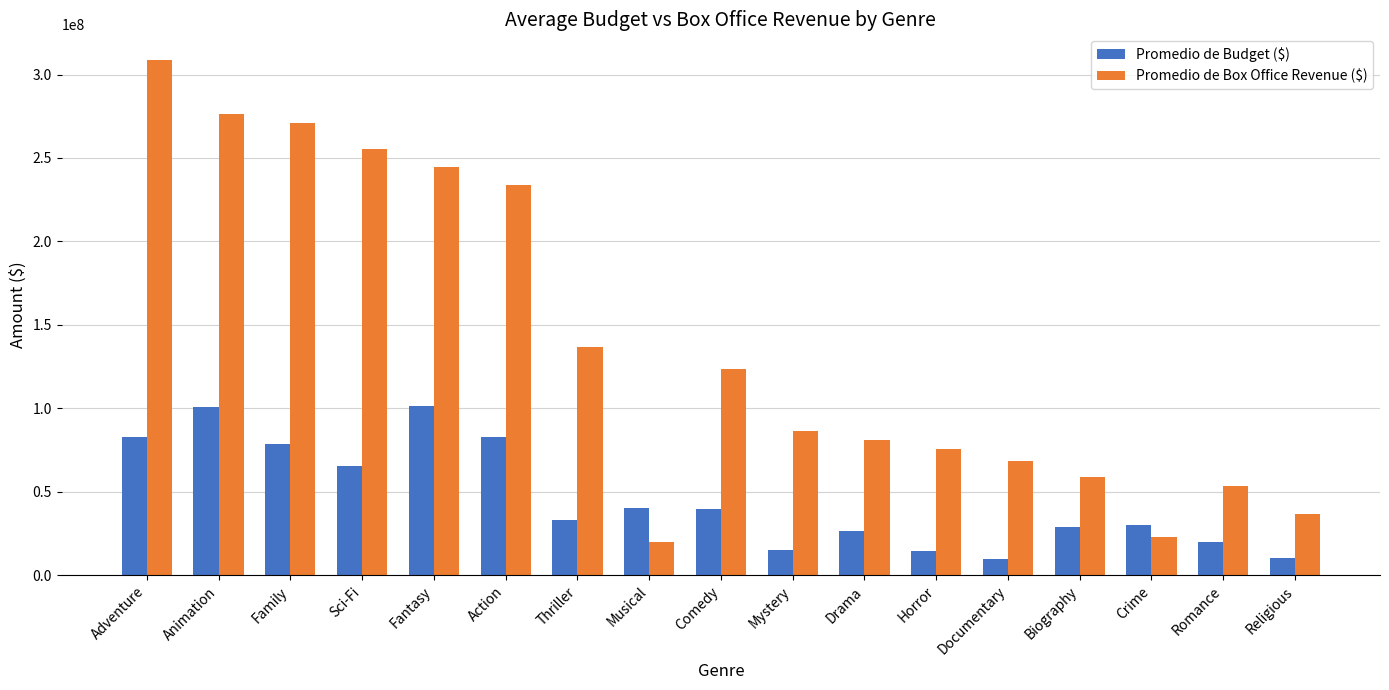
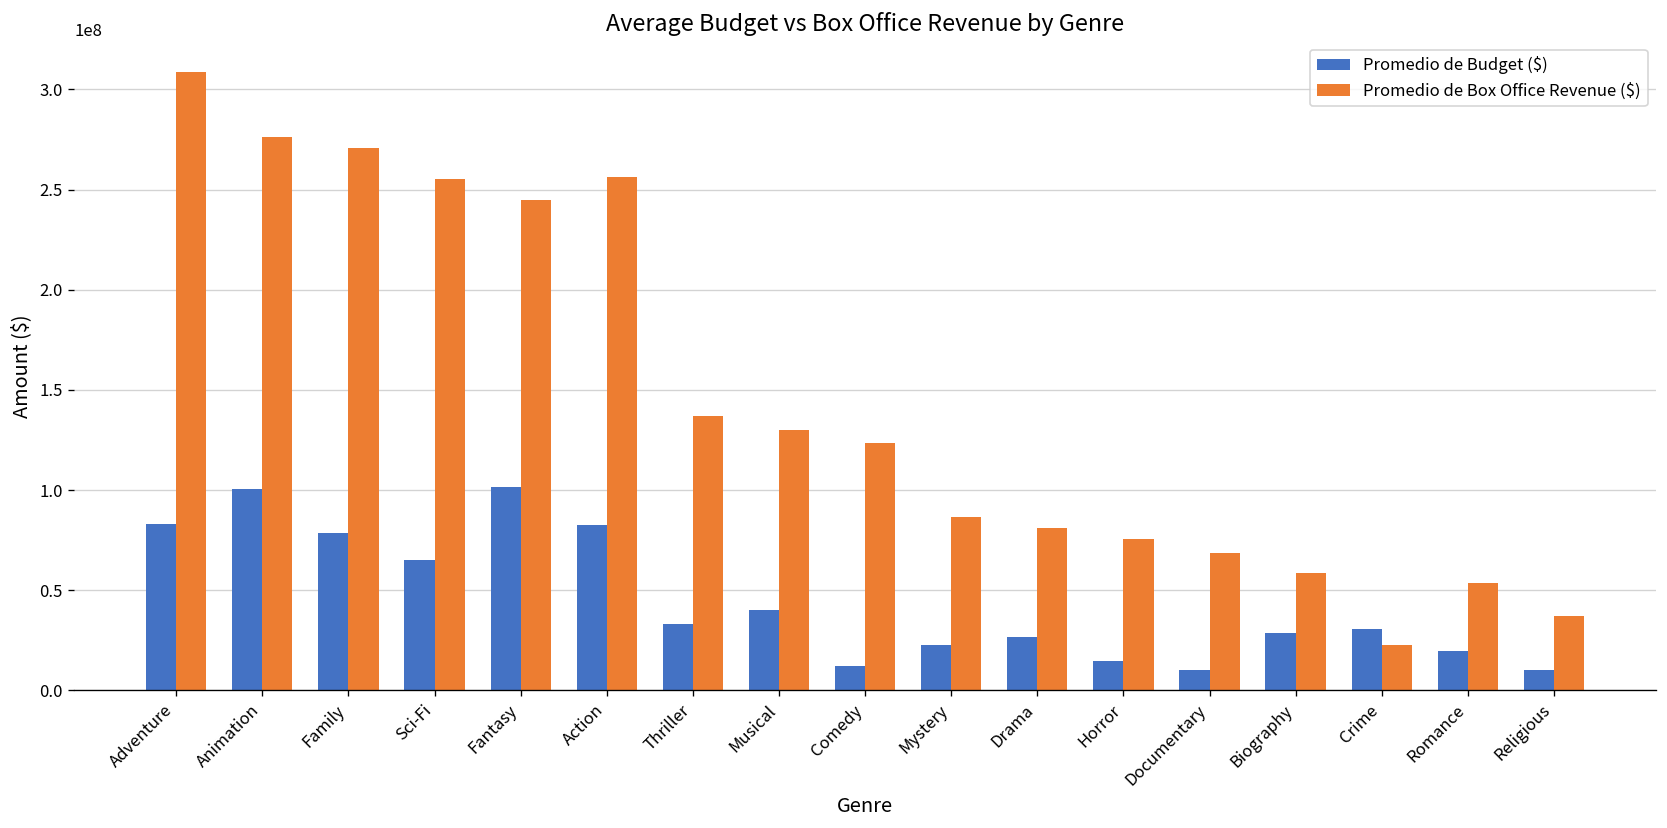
Promedio de Box Office Revenue ($), Action: 234000000 -> 256000000
Promedio de Box Office Revenue ($), Musical: 20000000 -> 130000000
Promedio de Budget ($), Comedy: 40000000 -> 12000000
Promedio de Budget ($), Mystery: 15000000 -> 23000000
